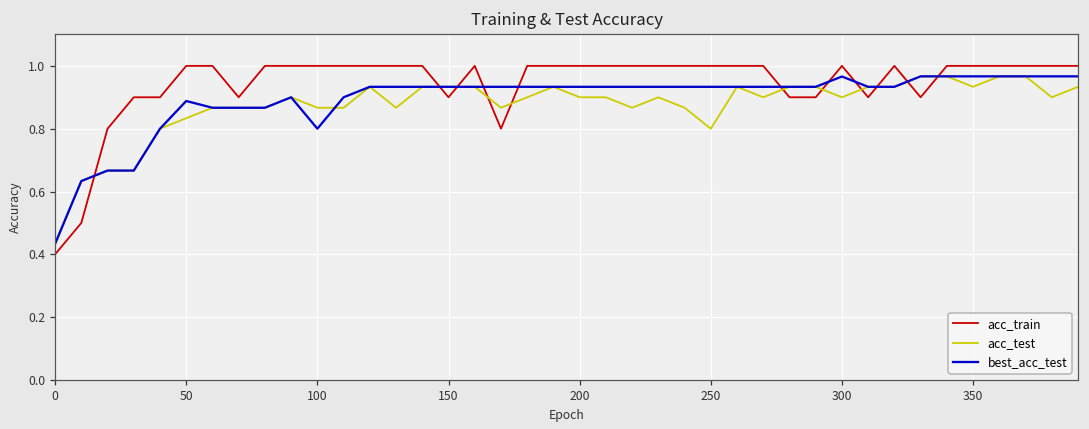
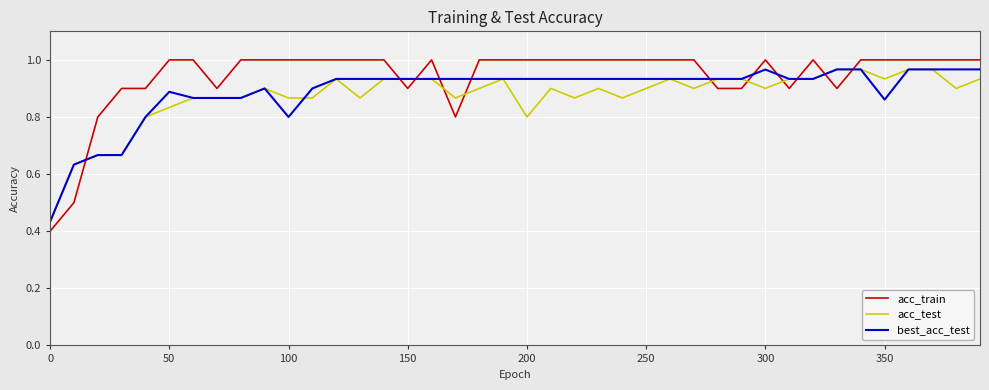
acc_test, 200: 0.9 -> 0.8
acc_test, 250: 0.8 -> 0.9
best_acc_test, 350: 0.97 -> 0.86
